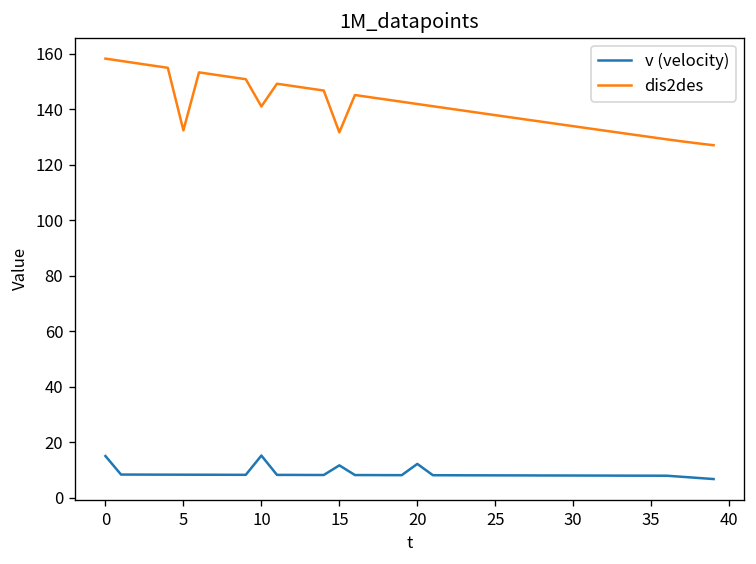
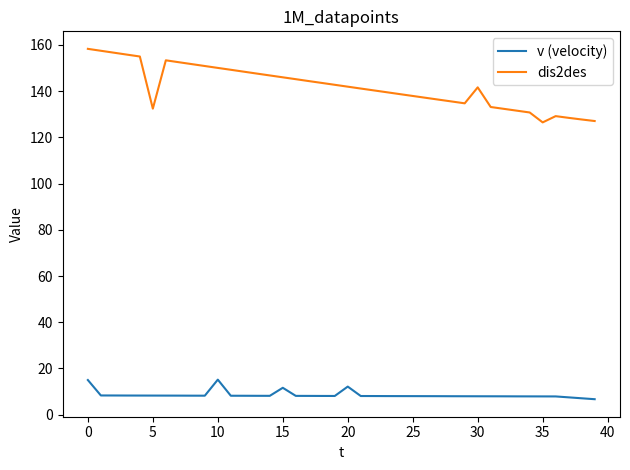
dis2des, 10: 141 -> 150
dis2des, 15: 132 -> 146
dis2des, 30: 134 -> 142
dis2des, 35: 130 -> 127
